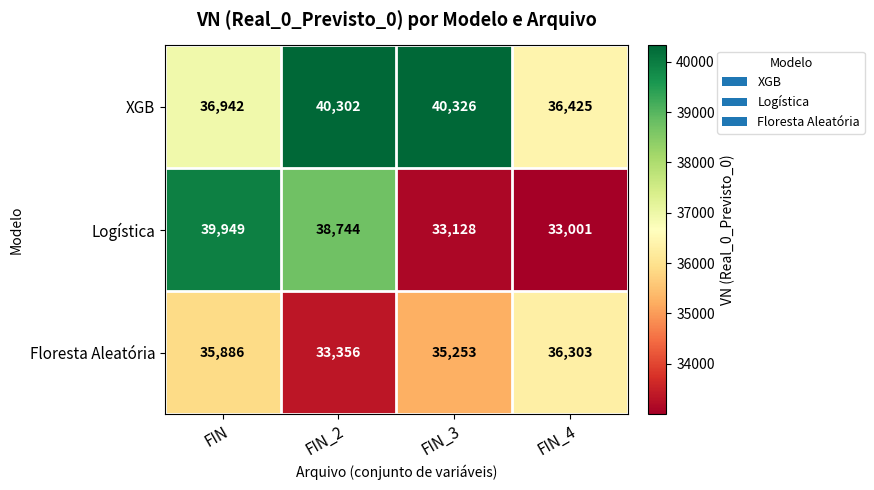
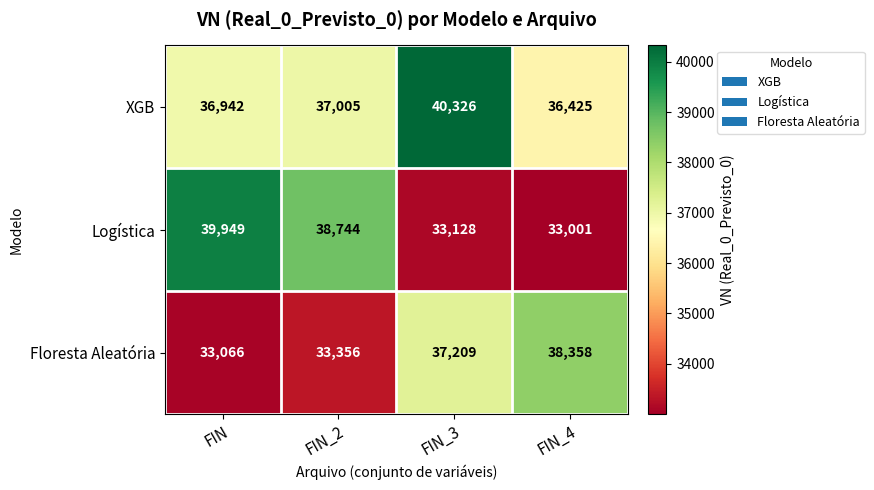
XGB, FIN_2: 40,302 -> 37,005
Floresta Aleatória, FIN: 35,886 -> 33,066
Floresta Aleatória, FIN_3: 35,253 -> 37,209
Floresta Aleatória, FIN_4: 36,303 -> 38,358
